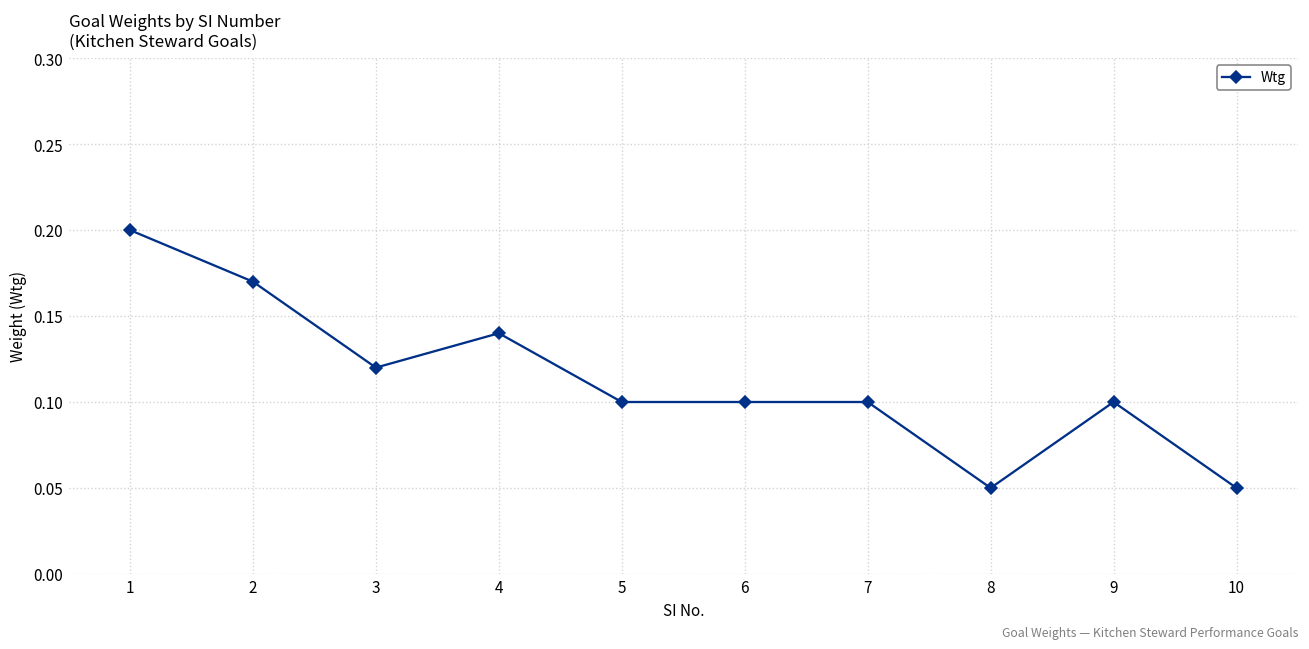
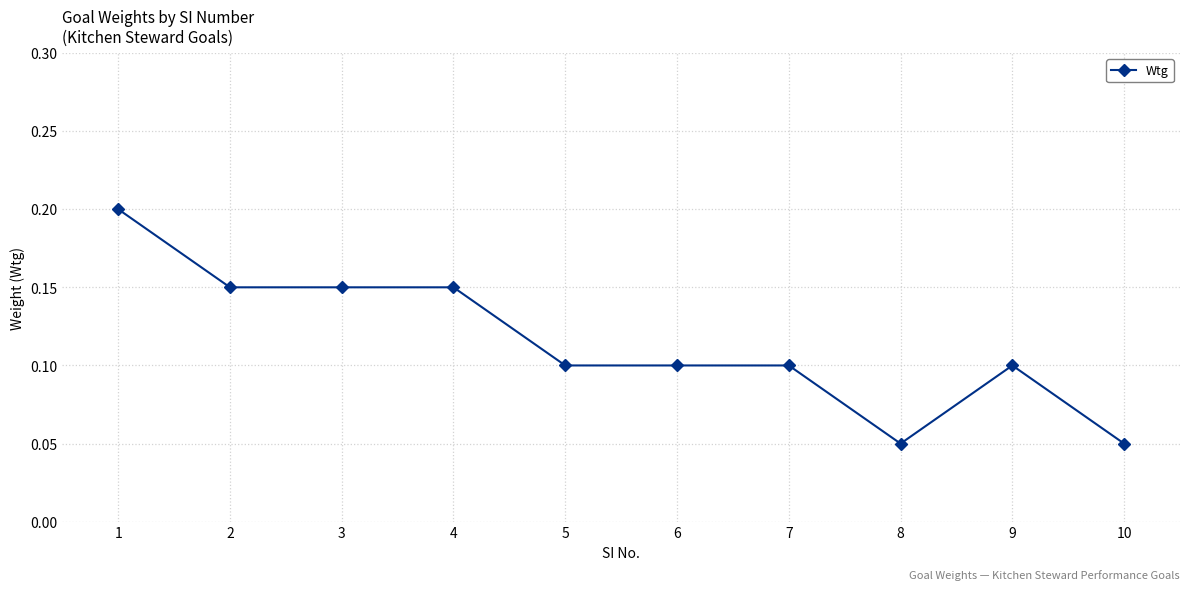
2: 0.17 -> 0.15
3: 0.12 -> 0.15
4: 0.14 -> 0.15
